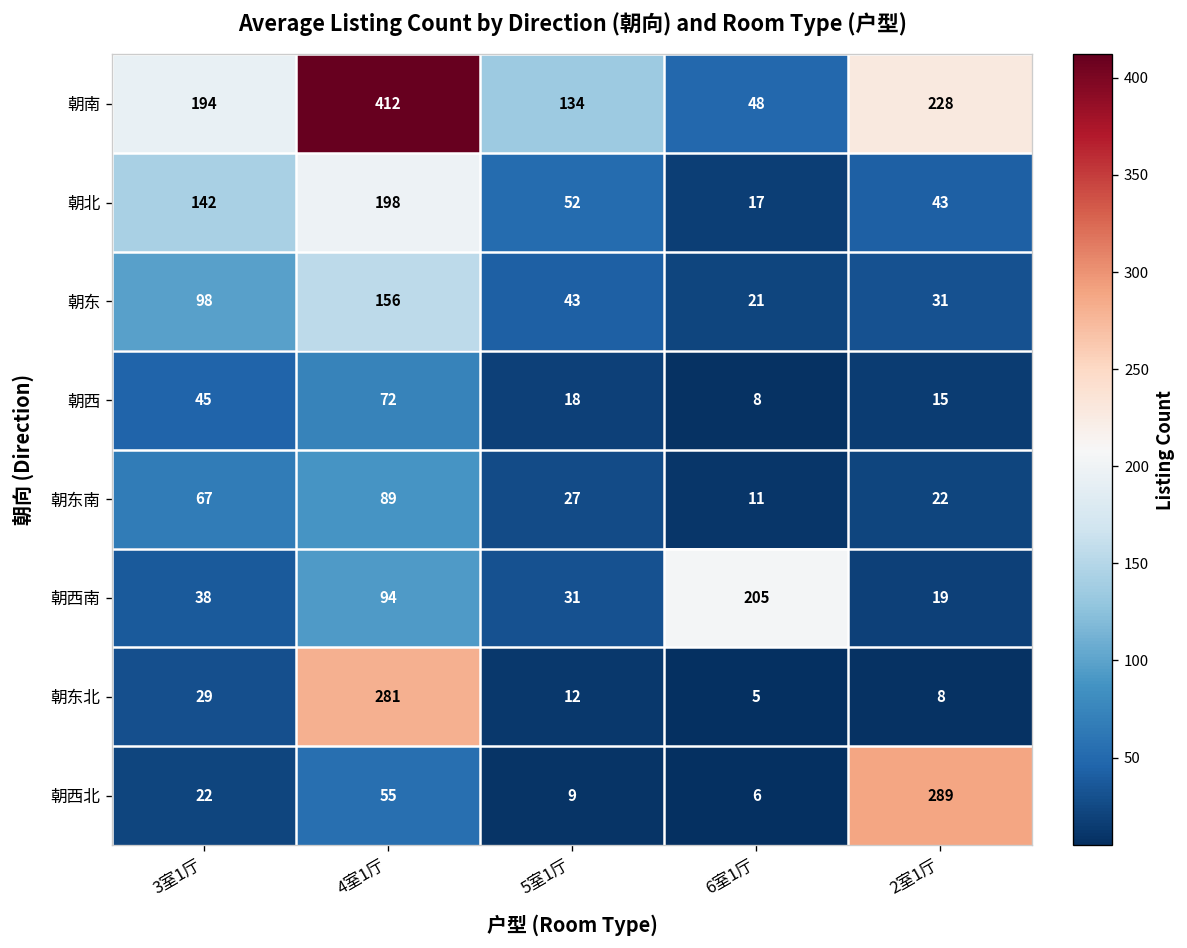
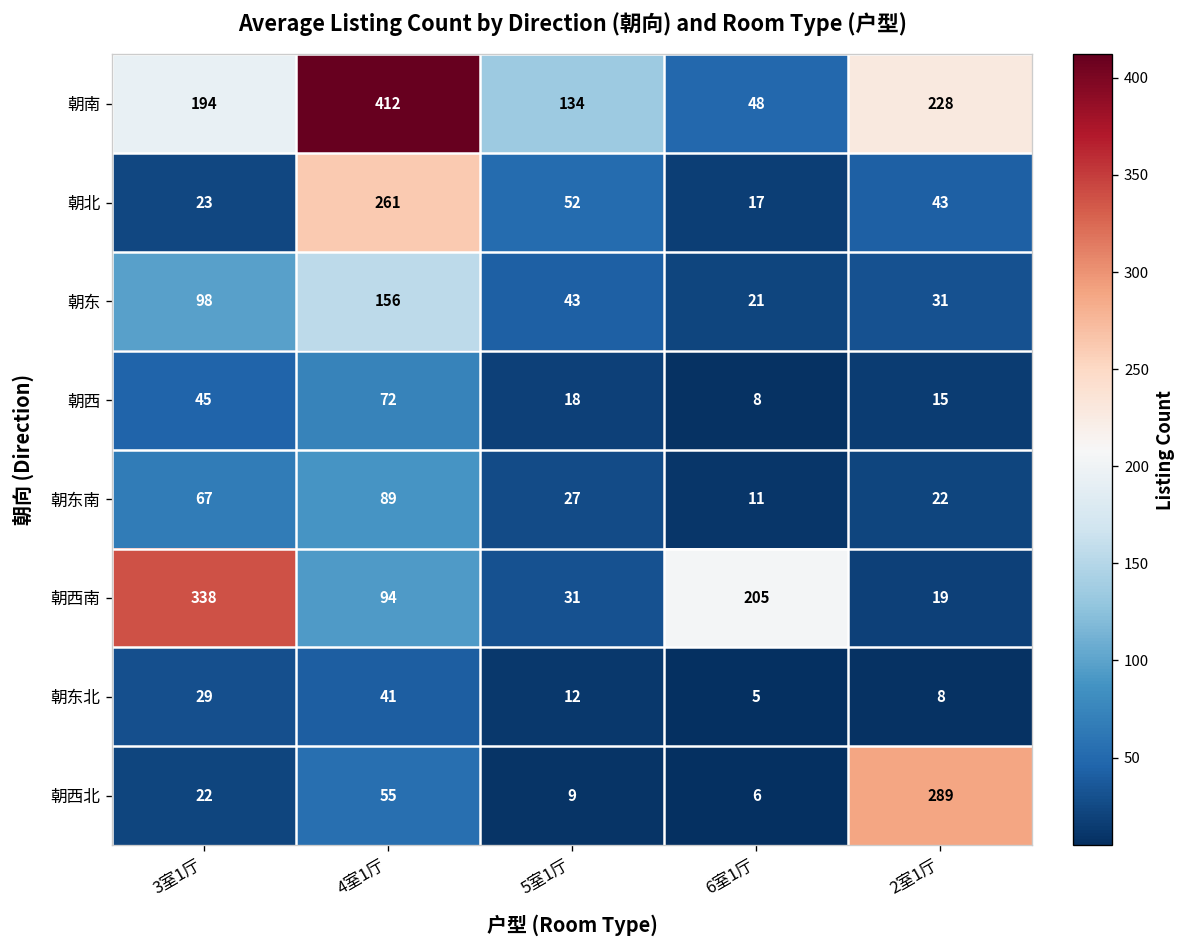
朝北, 3室1厅: 142 -> 23
朝北, 4室1厅: 198 -> 261
朝西南, 3室1厅: 38 -> 338
朝东北, 4室1厅: 281 -> 41
